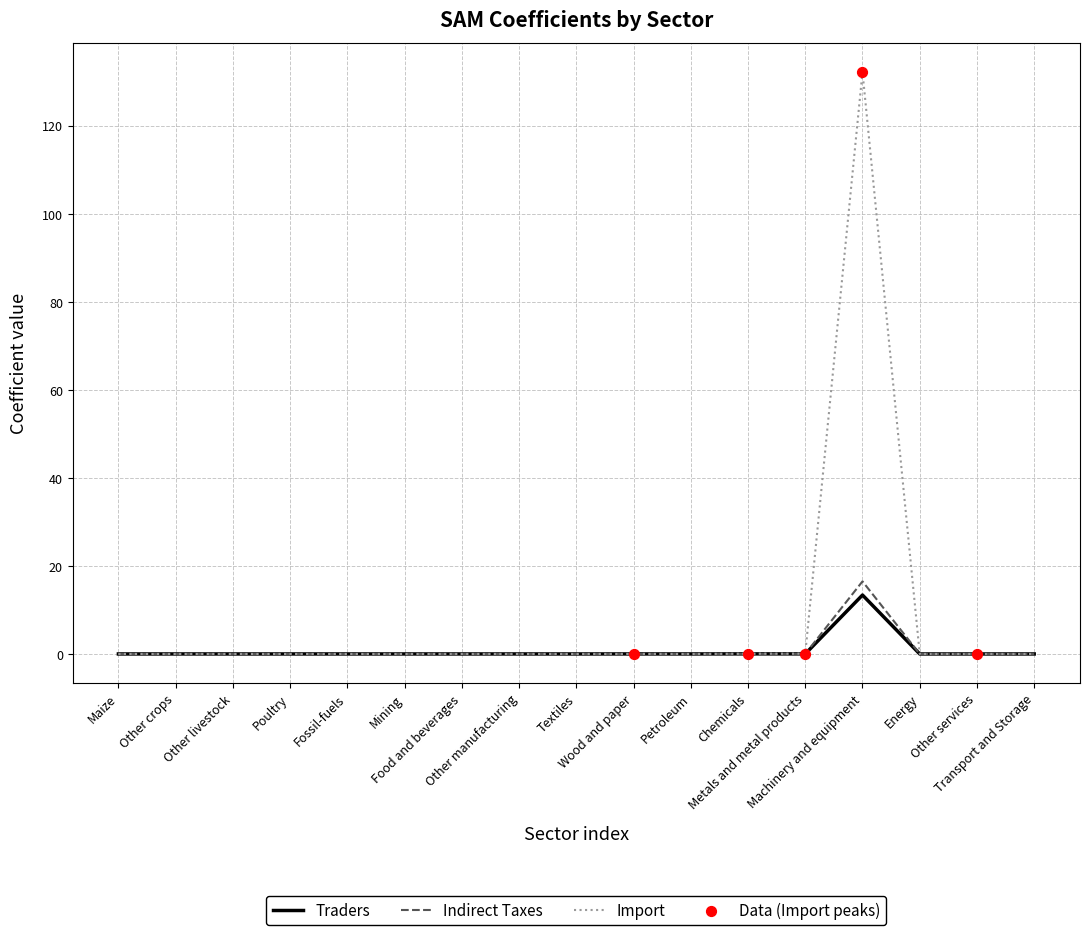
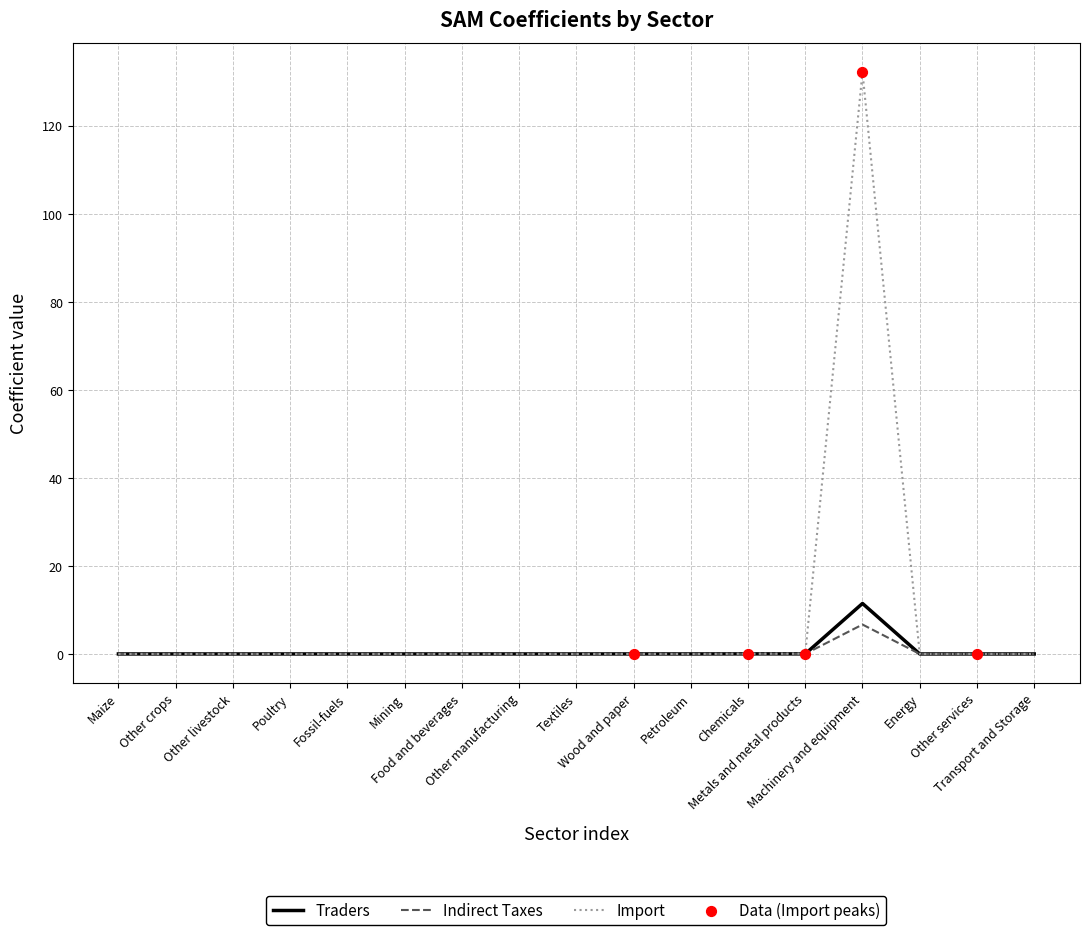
Traders, Machinery and equipment: 13 -> 11
Indirect Taxes, Machinery and equipment: 16 -> 7
